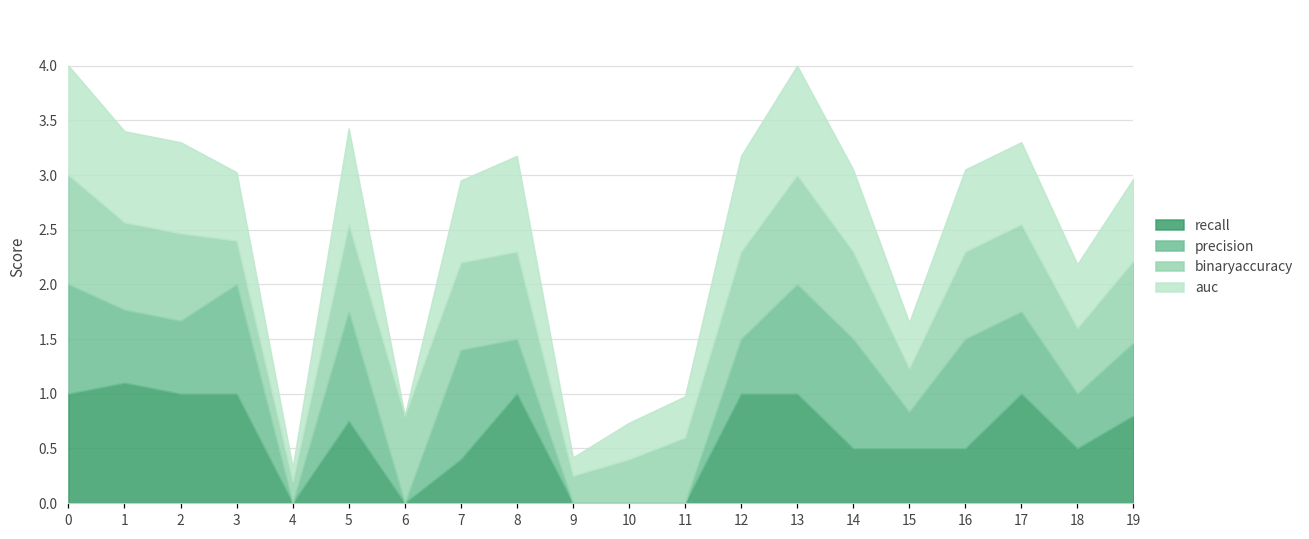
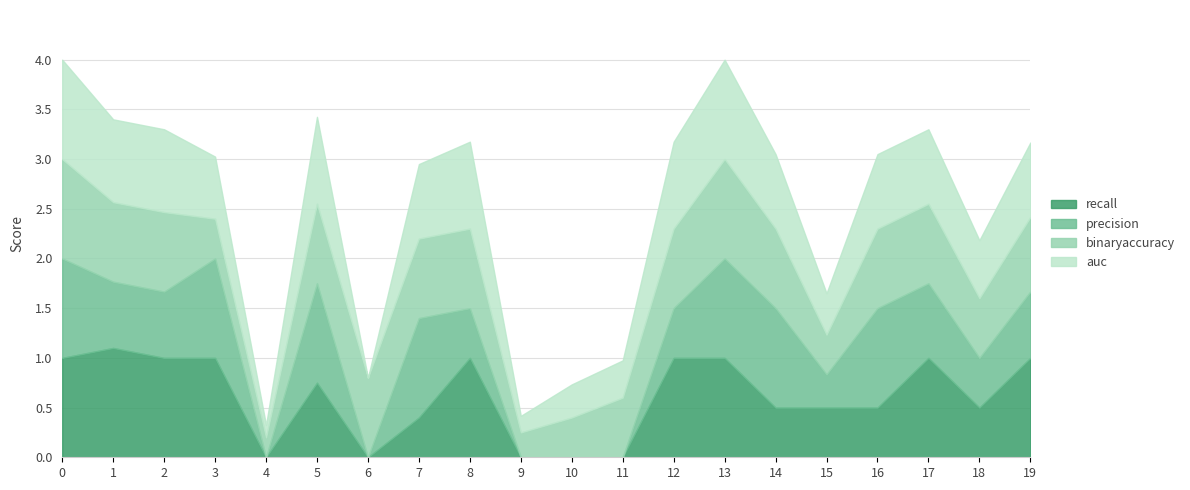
recall, 19: 0.8 -> 1.0
